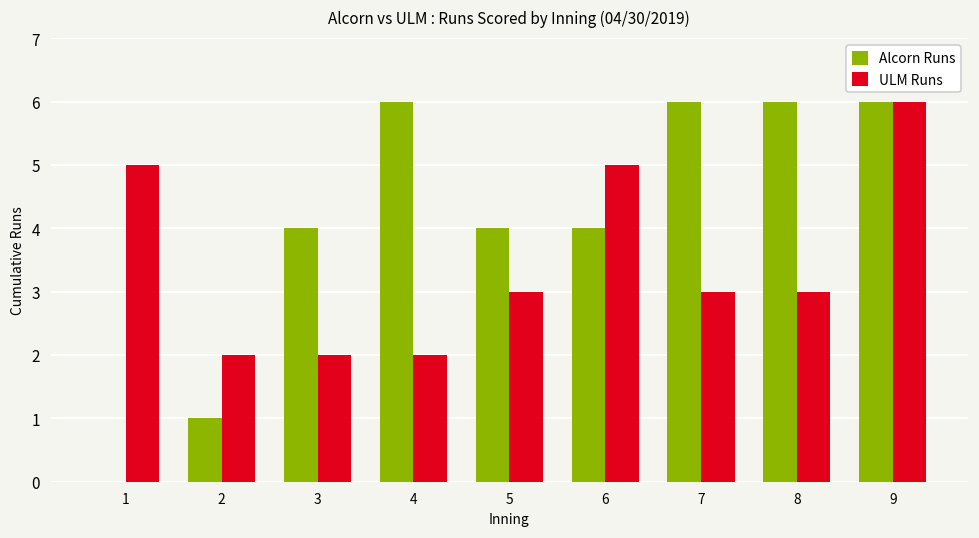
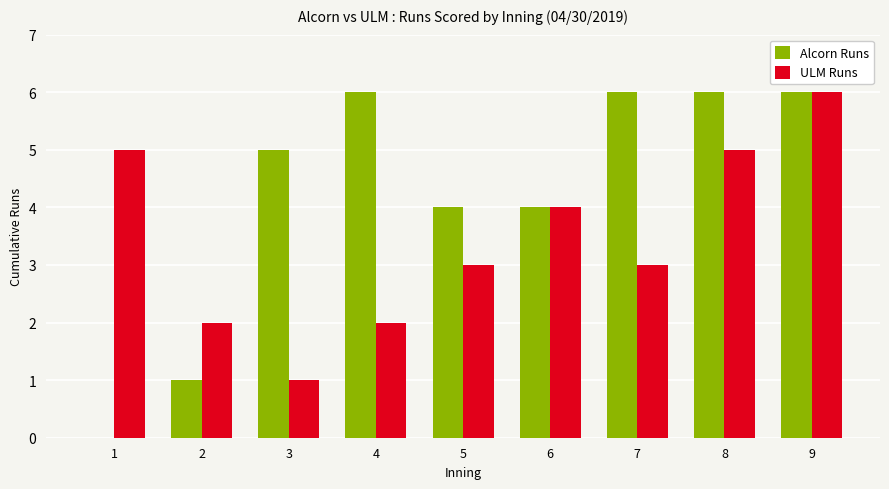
Alcorn Runs, 3: 4 -> 5
ULM Runs, 3: 2 -> 1
ULM Runs, 6: 5 -> 4
ULM Runs, 8: 3 -> 5
